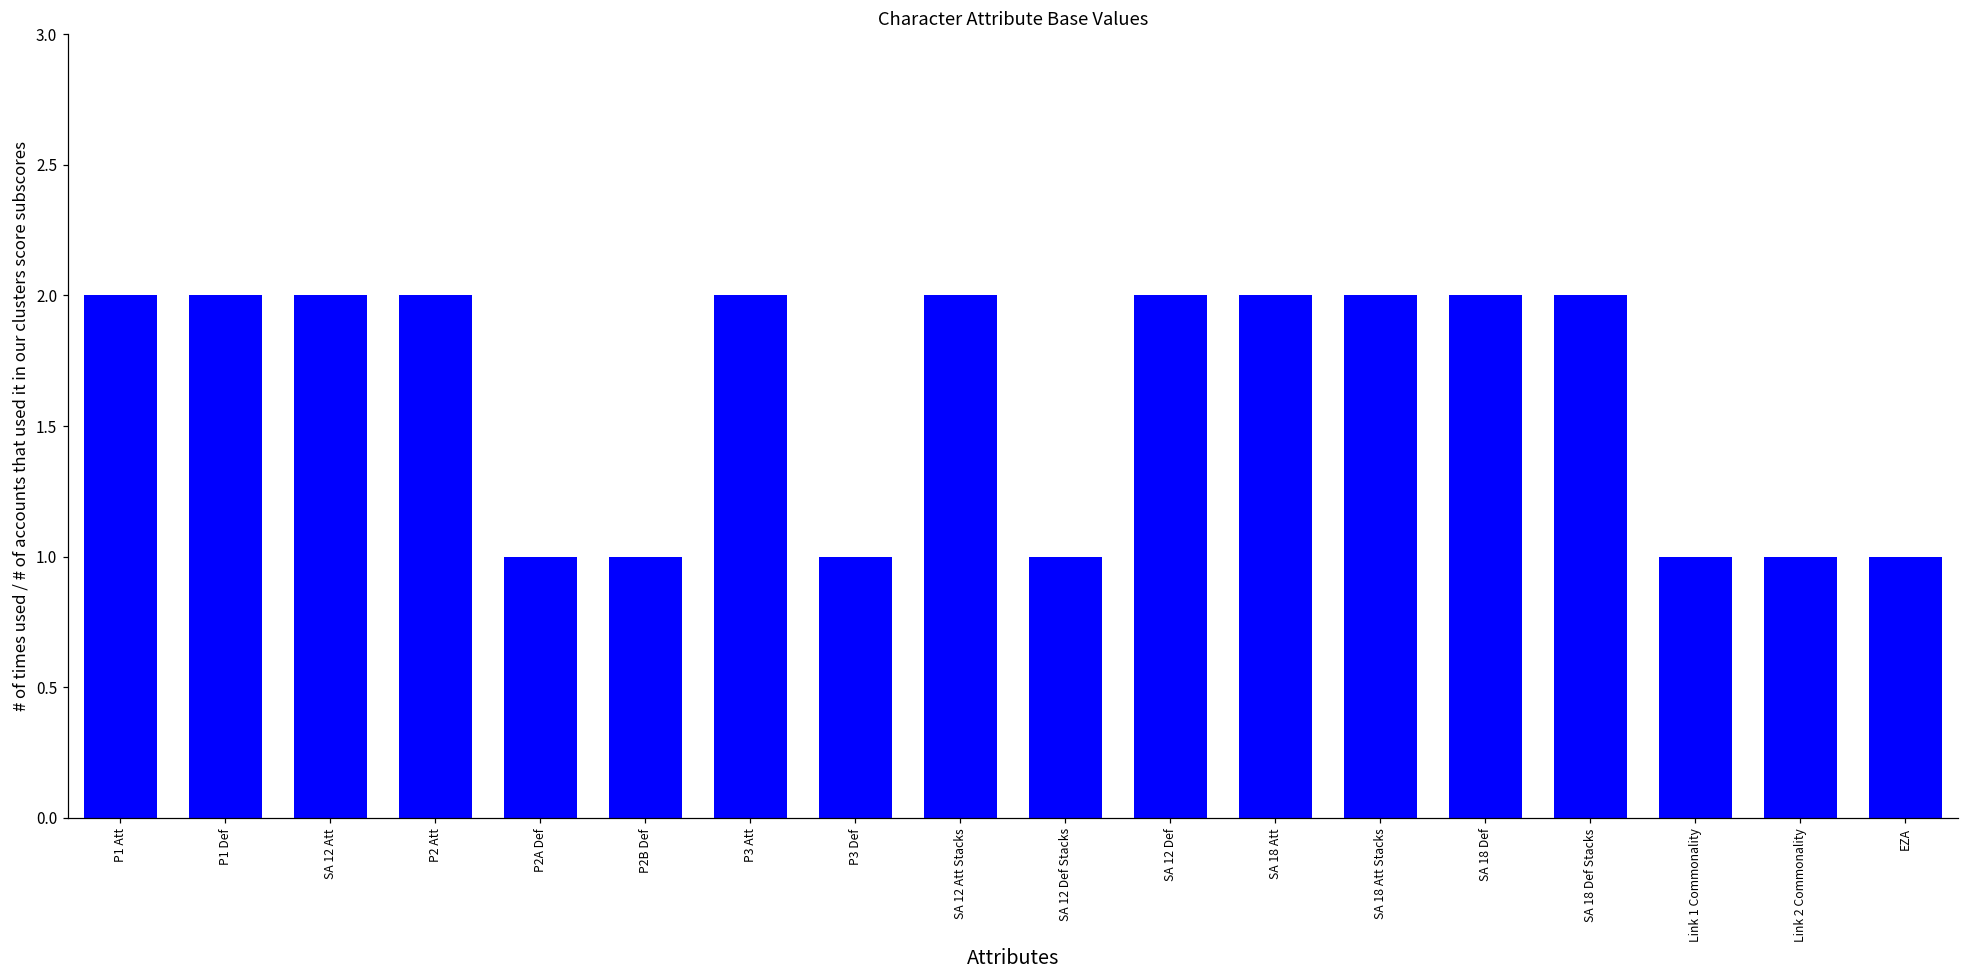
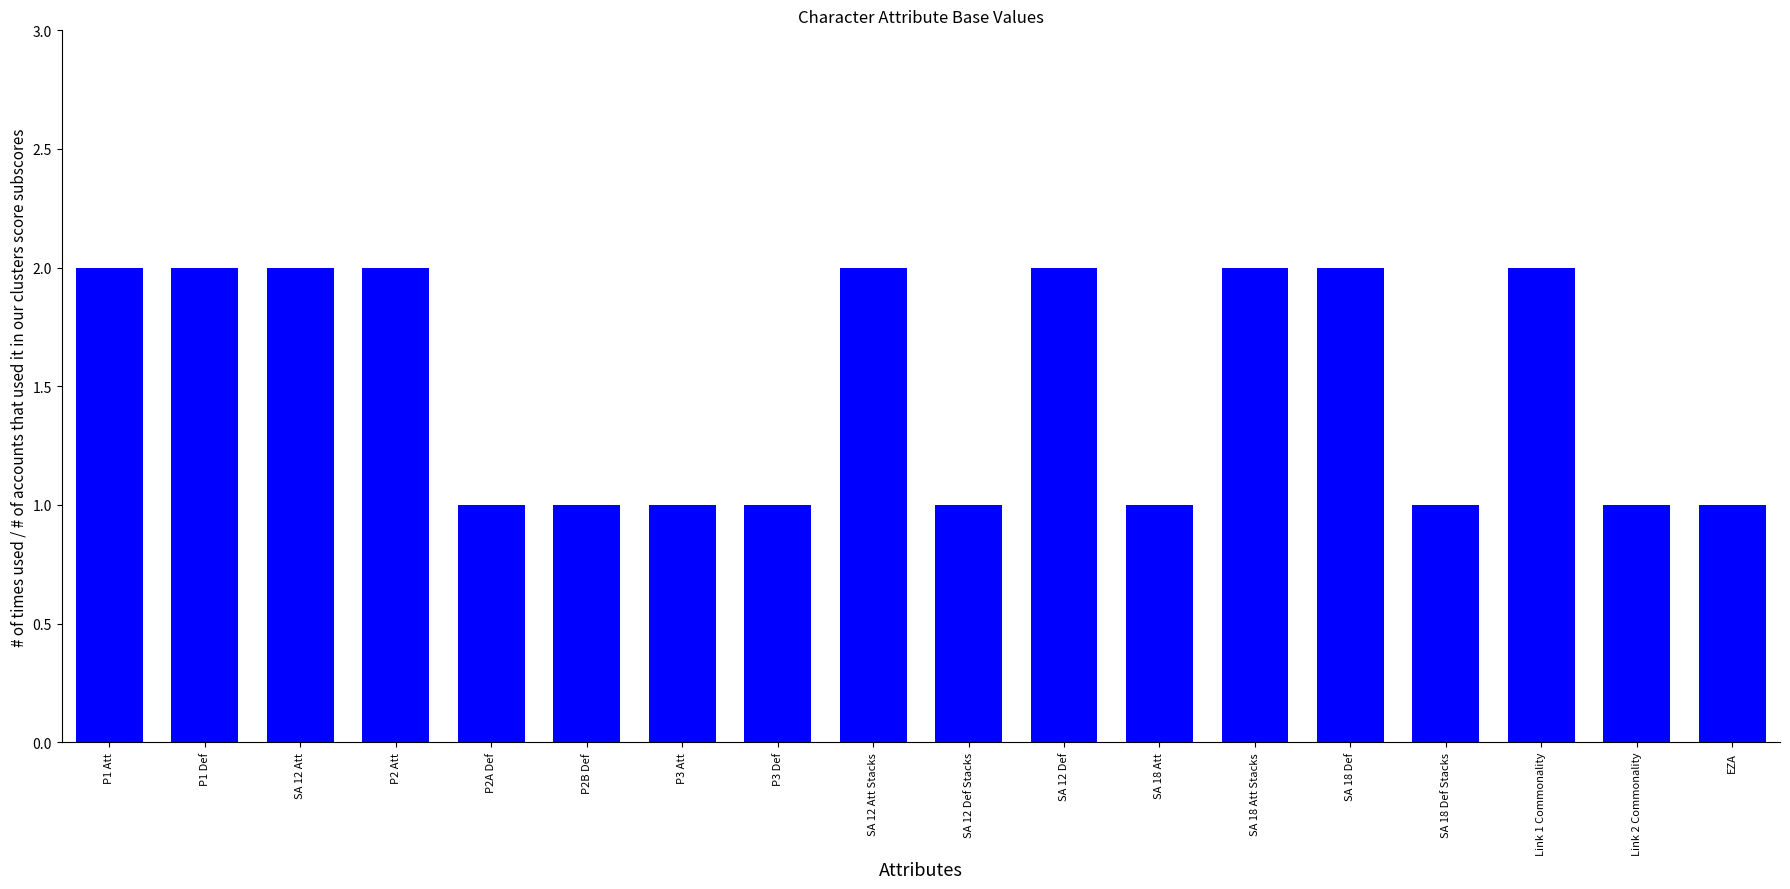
P3 Att: 2 -> 1
SA 18 Att: 2 -> 1
SA 18 Def Stacks: 2 -> 1
Link 1 Commonality: 1 -> 2
